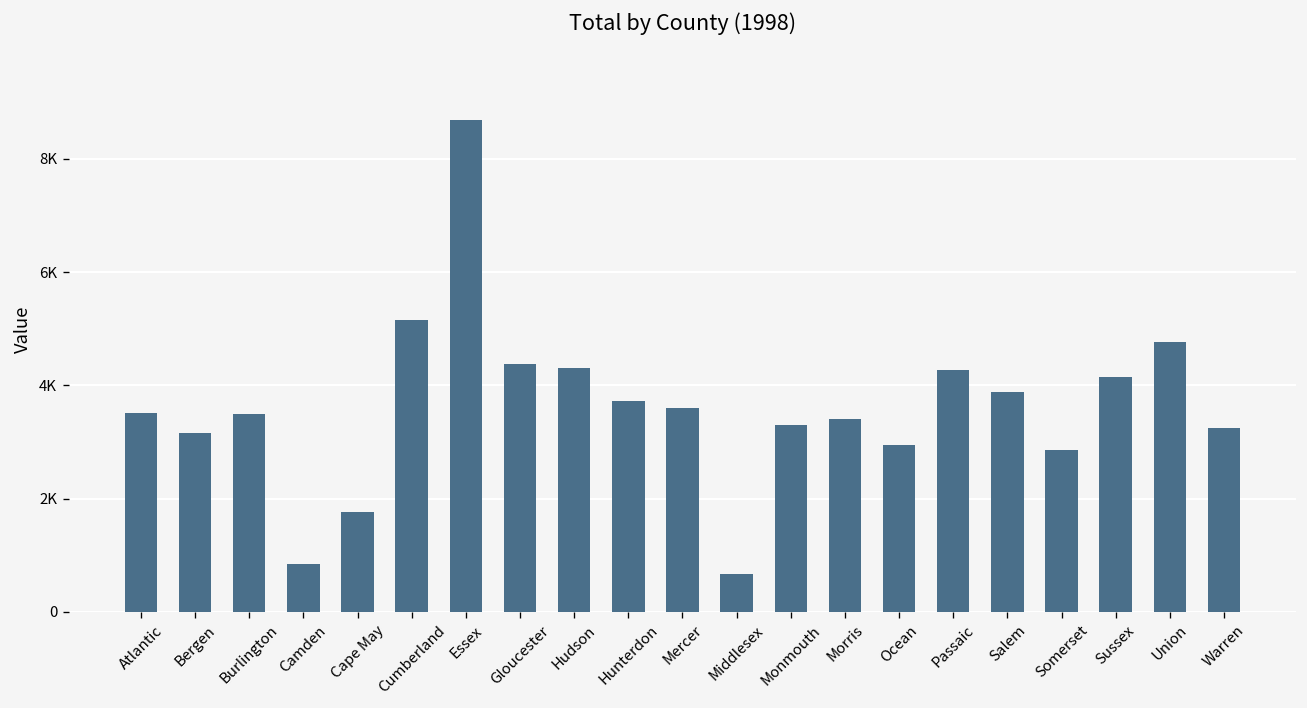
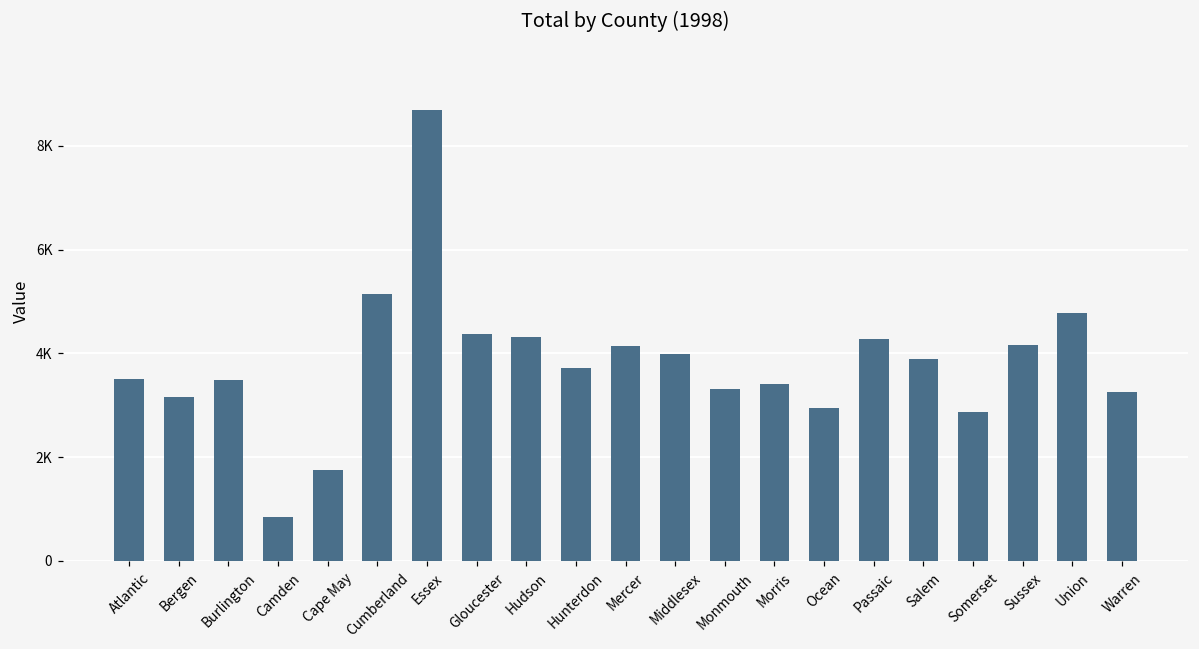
Mercer: 3600 -> 4100
Middlesex: 700 -> 4000
